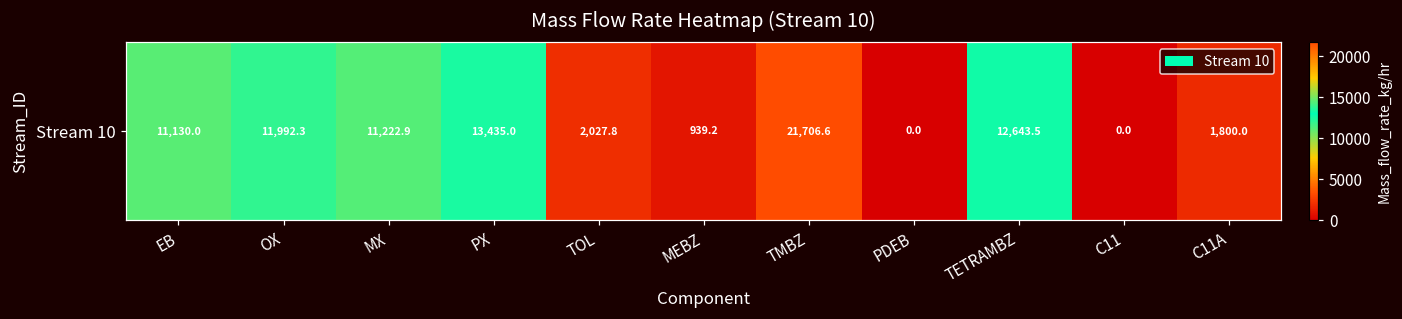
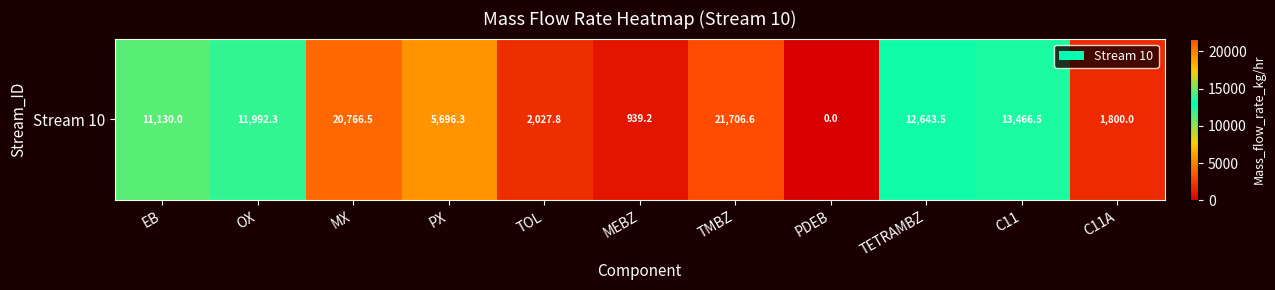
Stream 10, MX: 11,222.9 -> 20,766.5
Stream 10, PX: 13,435.0 -> 5,696.3
Stream 10, C11: 0.0 -> 13,466.5
